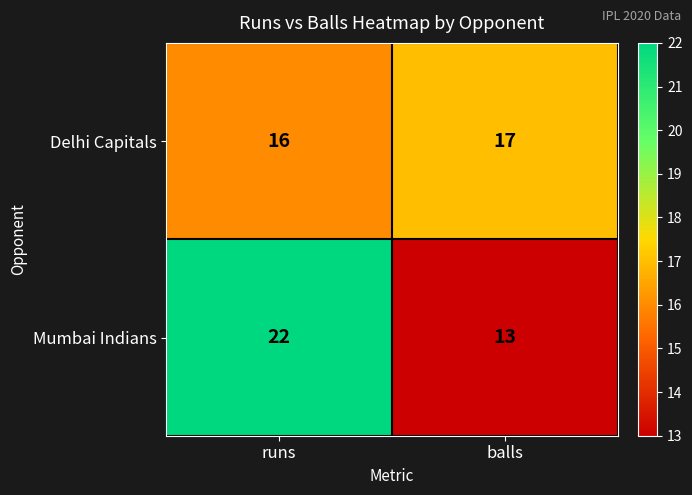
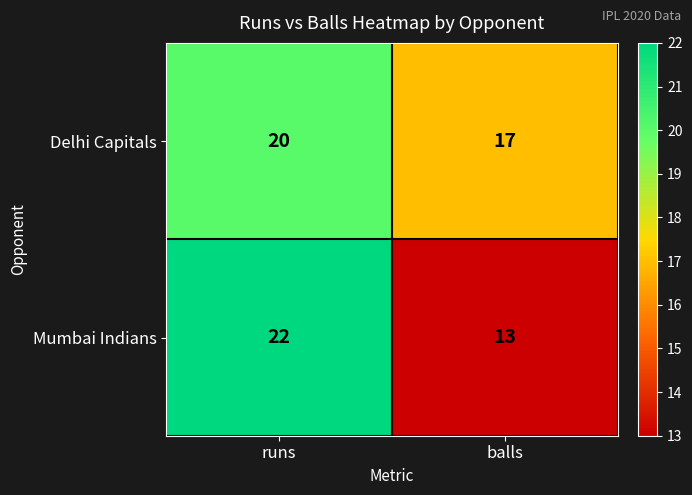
Delhi Capitals, runs: 16 -> 20
